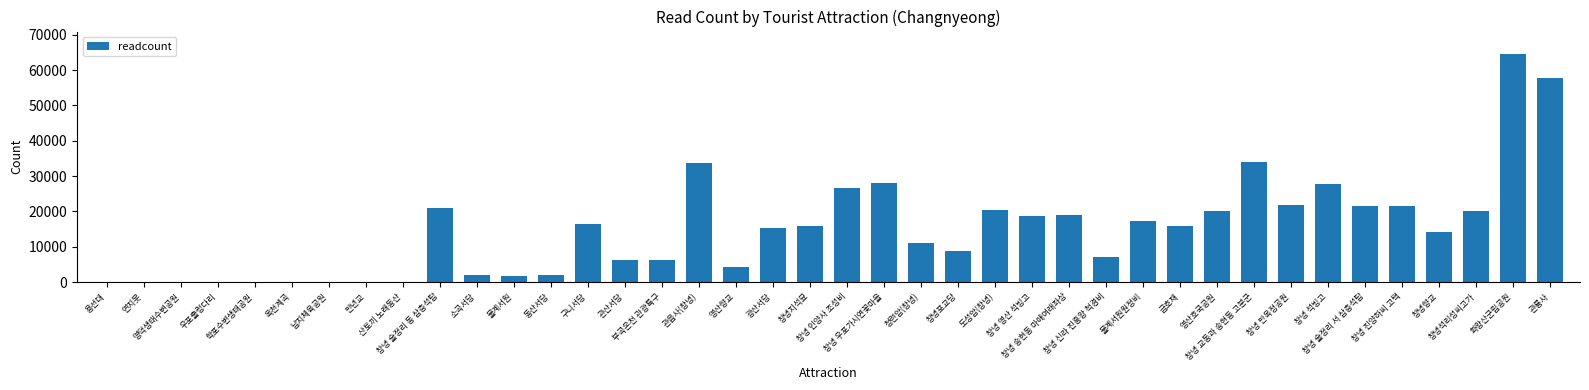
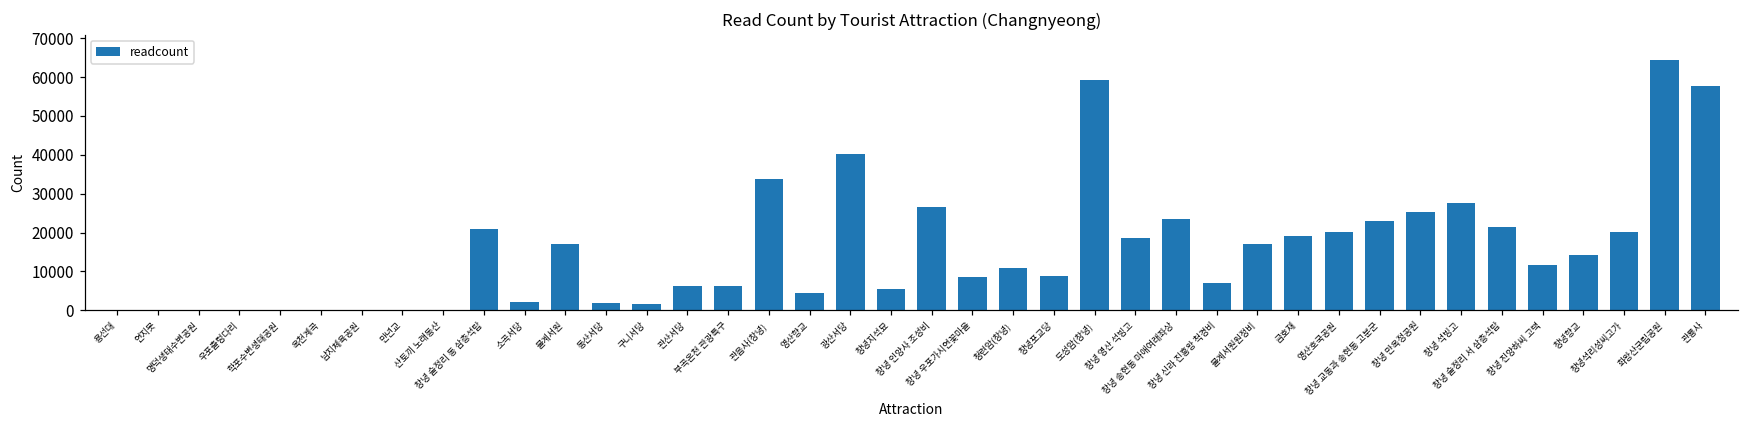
물계서원: 2000 -> 17000
구니서당: 16000 -> 2000
광산서당: 15000 -> 40000
창녕지석묘: 16000 -> 5000
창녕 우포가시연꽃마을: 28000 -> 9000
도성암(창녕): 20000 -> 59000
창녕 송현동 마애여래좌상: 19000 -> 23000
금호재: 16000 -> 19000
창녕 교동과 송현동 고분군: 34000 -> 23000
창녕 만옥정공원: 22000 -> 25000
창녕 진양하씨 고택: 22000 -> 12000
